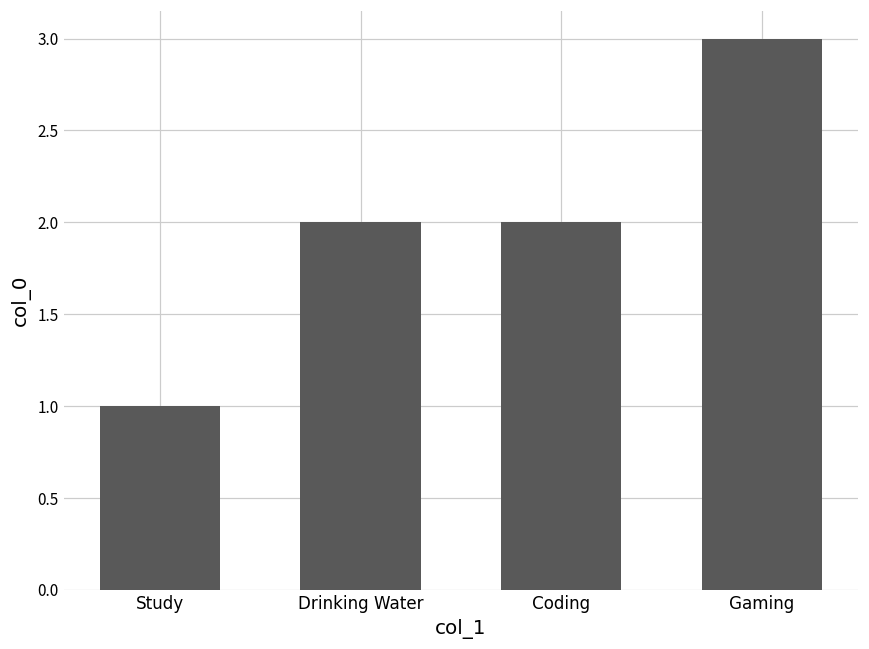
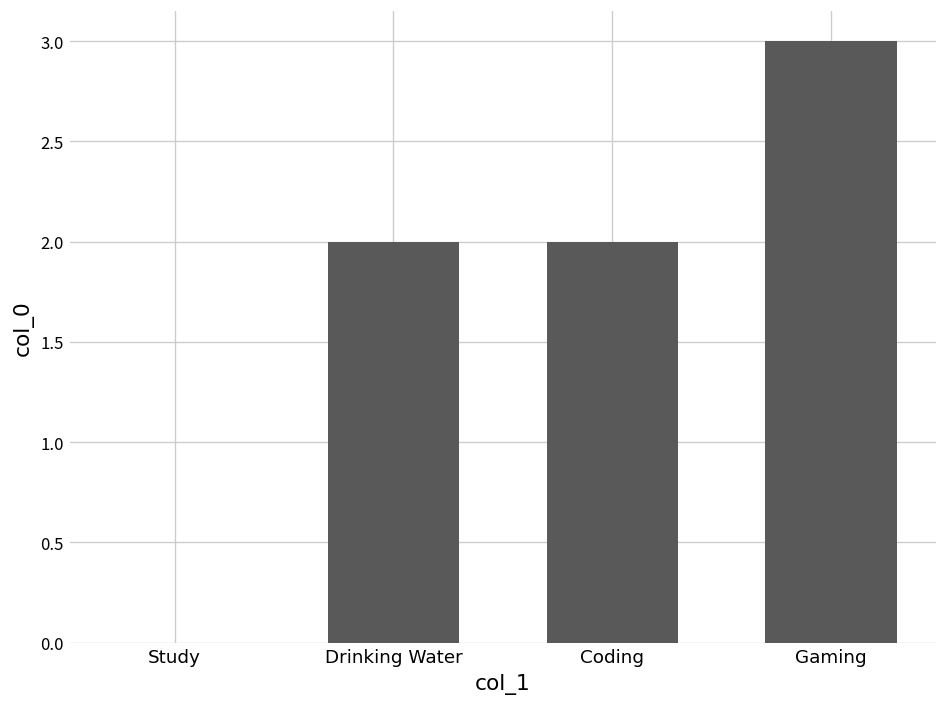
Study: 1 -> 0
